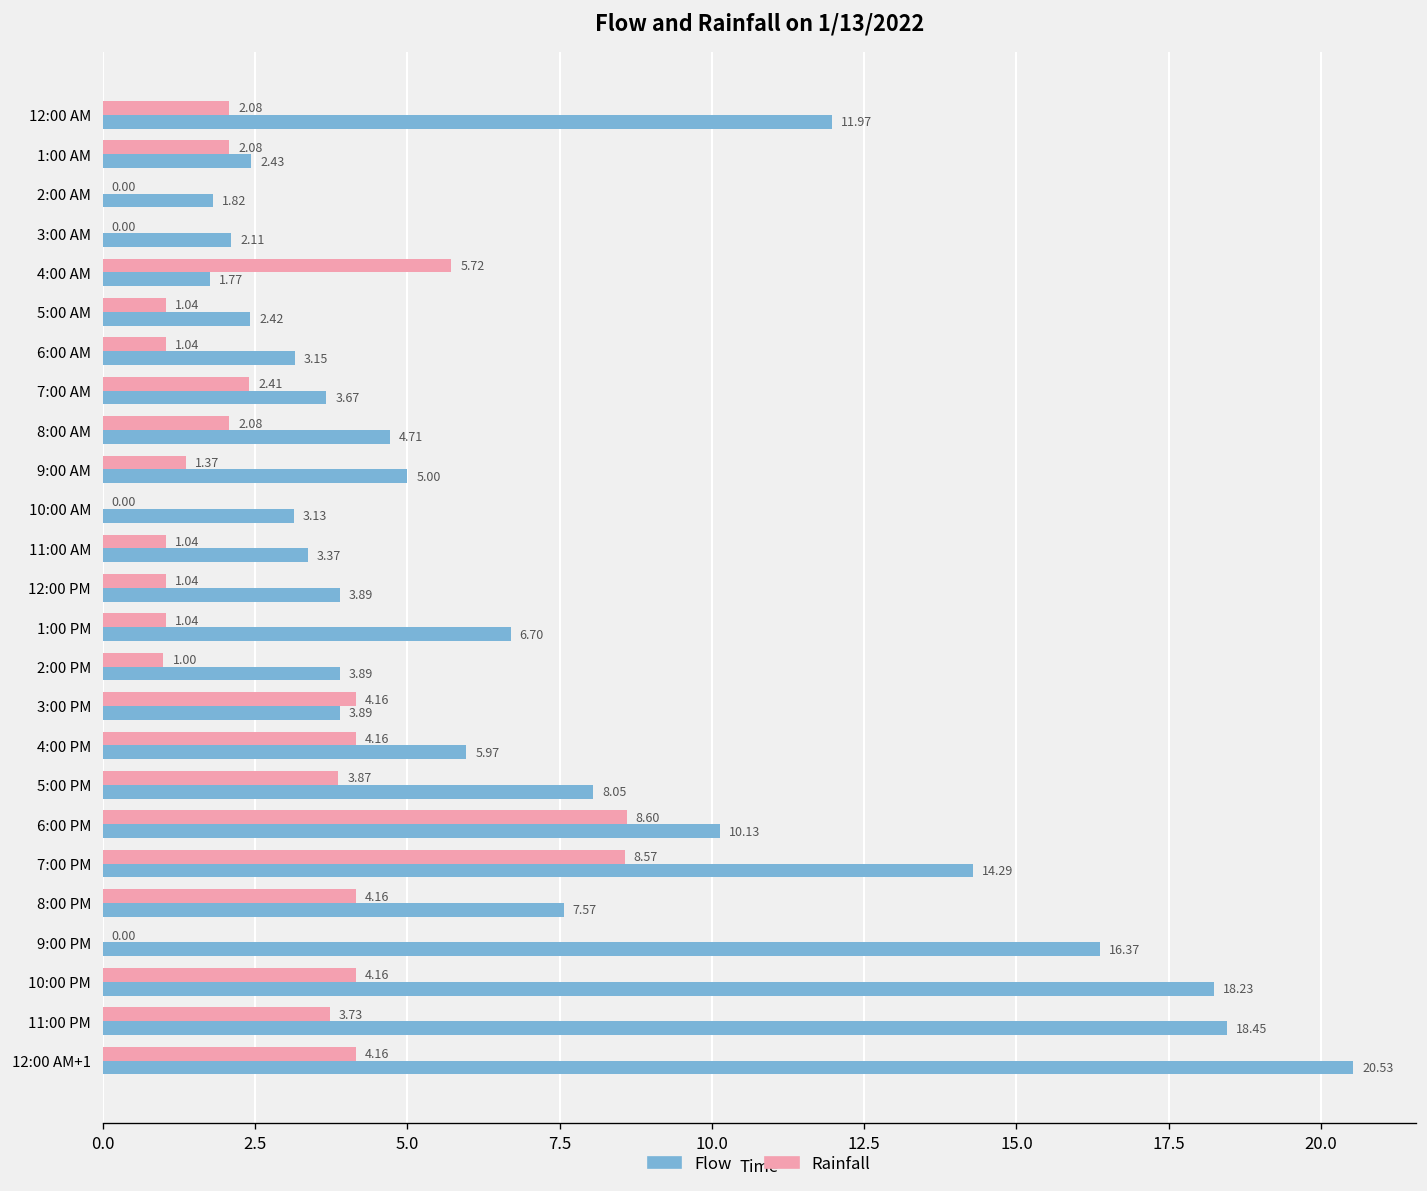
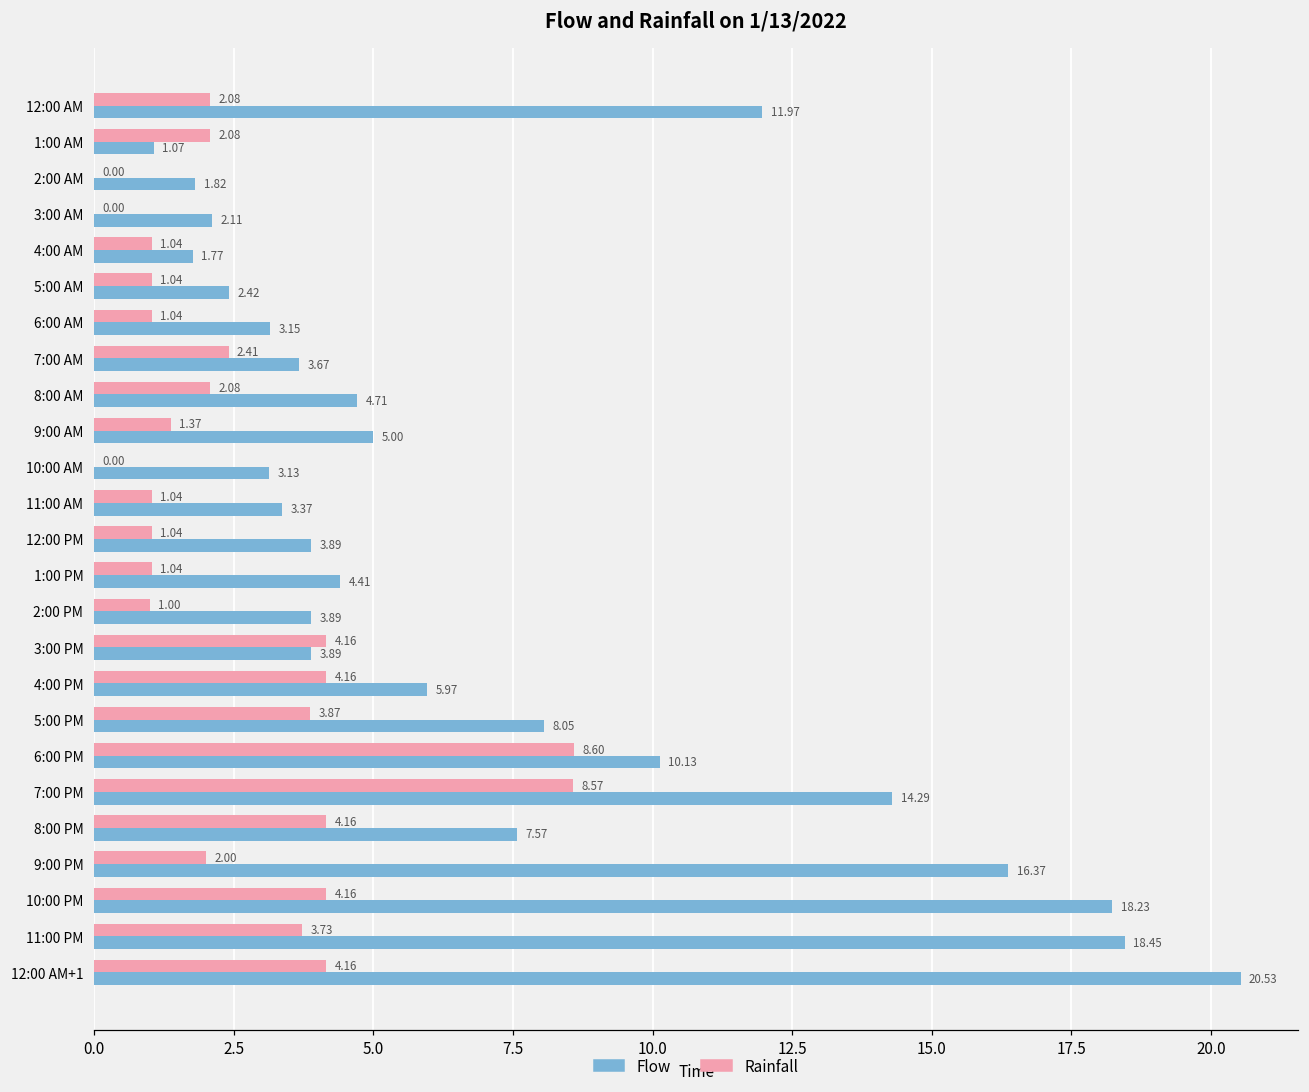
Flow, 1:00 AM: 2.43 -> 1.07
Rainfall, 4:00 AM: 5.72 -> 1.04
Flow, 1:00 PM: 6.70 -> 4.41
Rainfall, 9:00 PM: 0.00 -> 2.00
